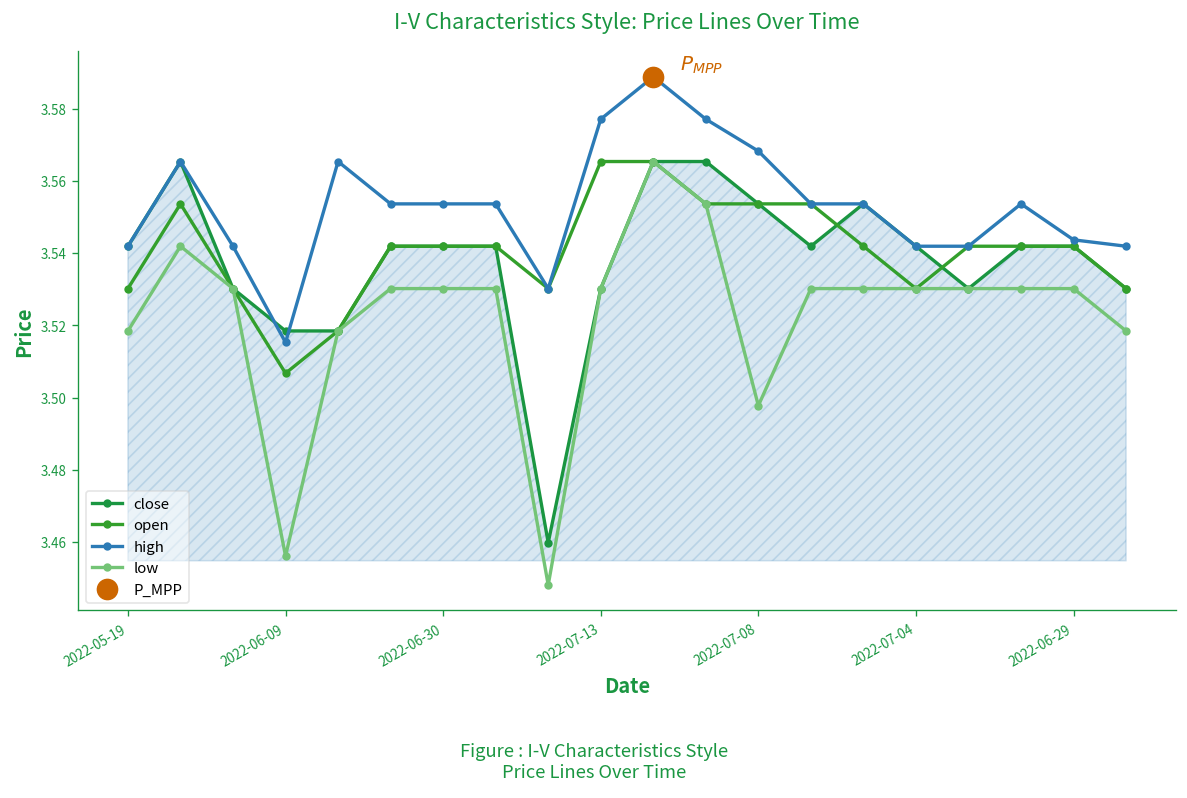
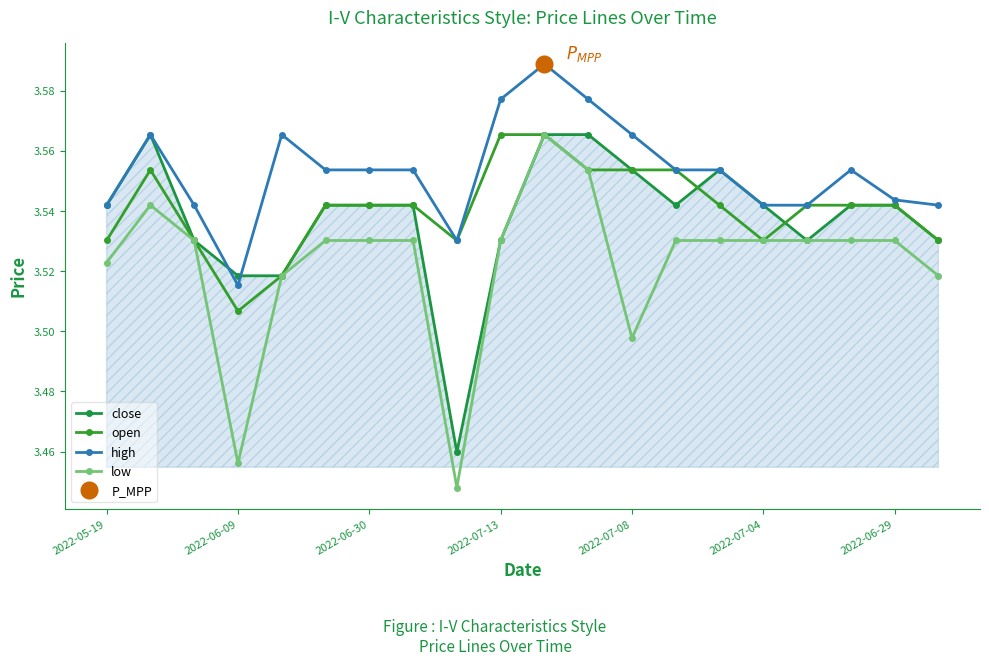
low, 2022-05-19: 3.518 -> 3.523
high, 2022-07-08: 3.568 -> 3.565
